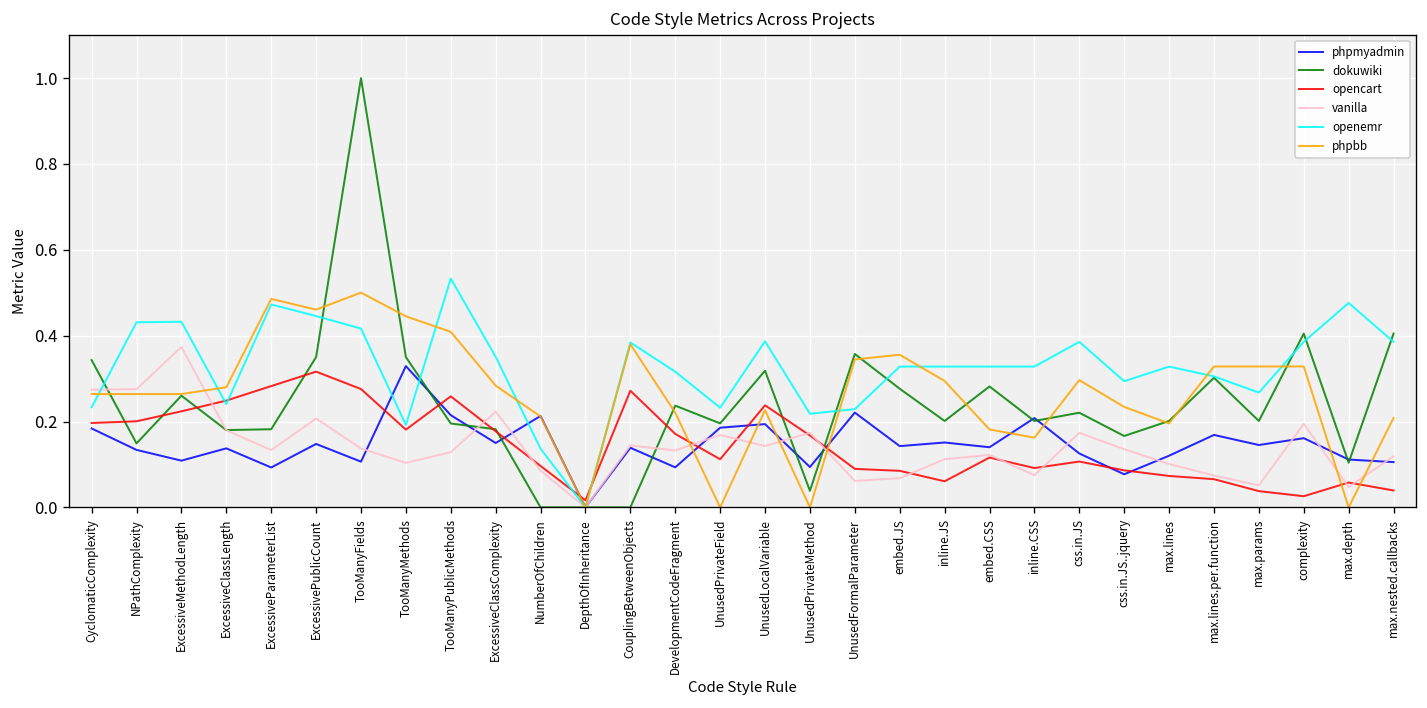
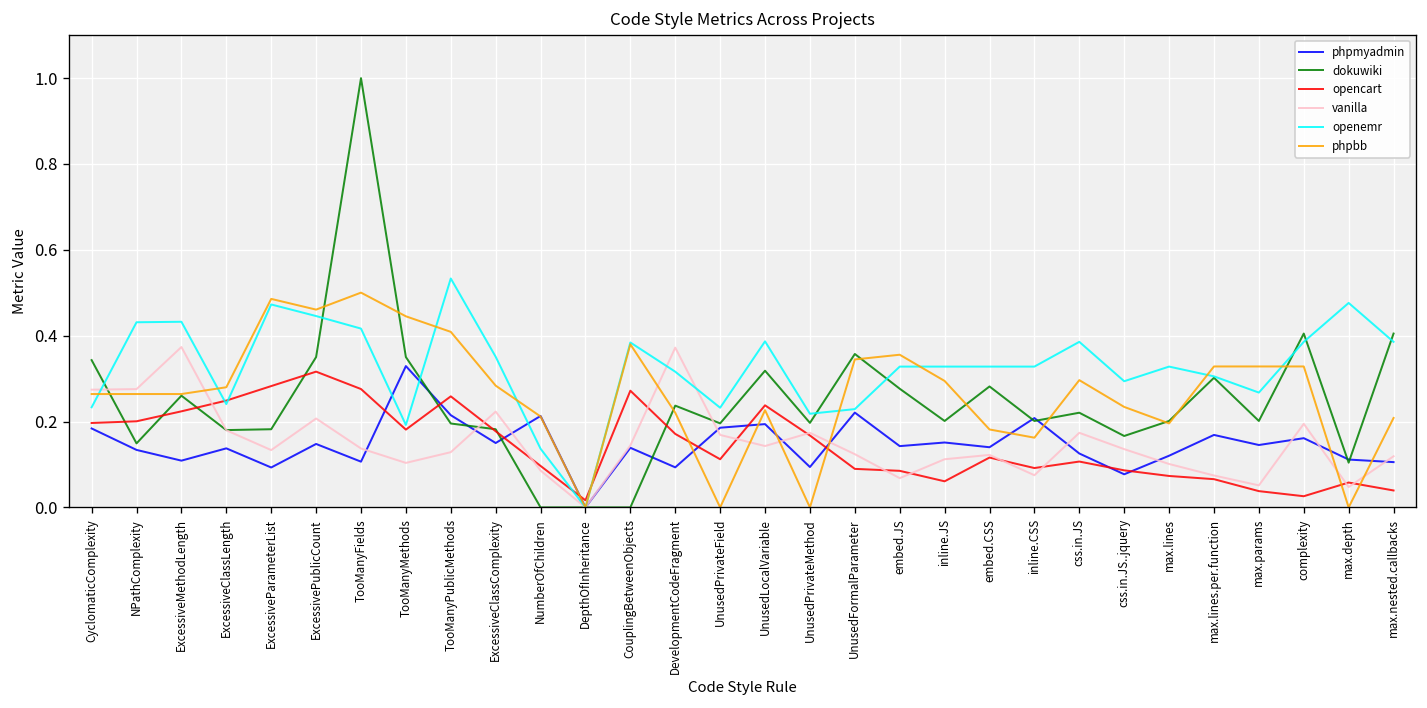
vanilla, DevelopmentCodeFragment: 0.13 -> 0.37
dokuwiki, UnusedPrivateMethod: 0.04 -> 0.20
vanilla, UnusedFormalParameter: 0.06 -> 0.12
